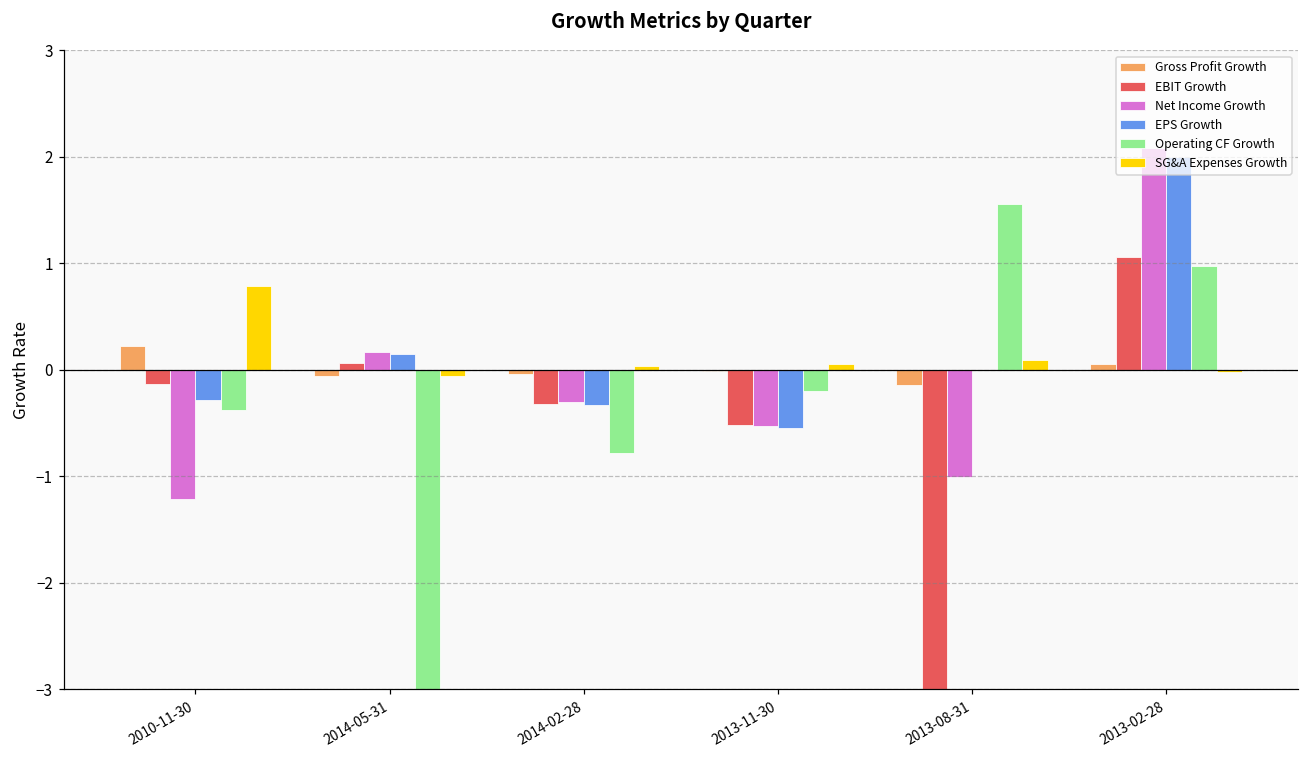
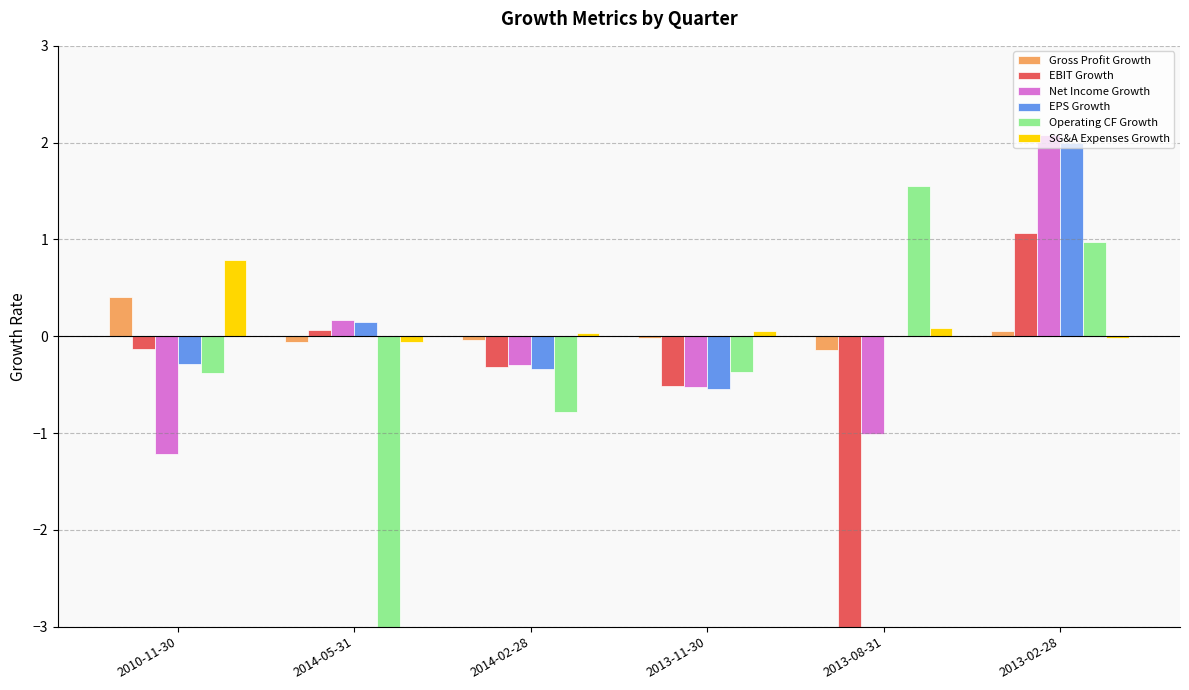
Gross Profit Growth, 2010-11-30: 0.2 -> 0.4
Operating CF Growth, 2013-11-30: -0.2 -> -0.4
